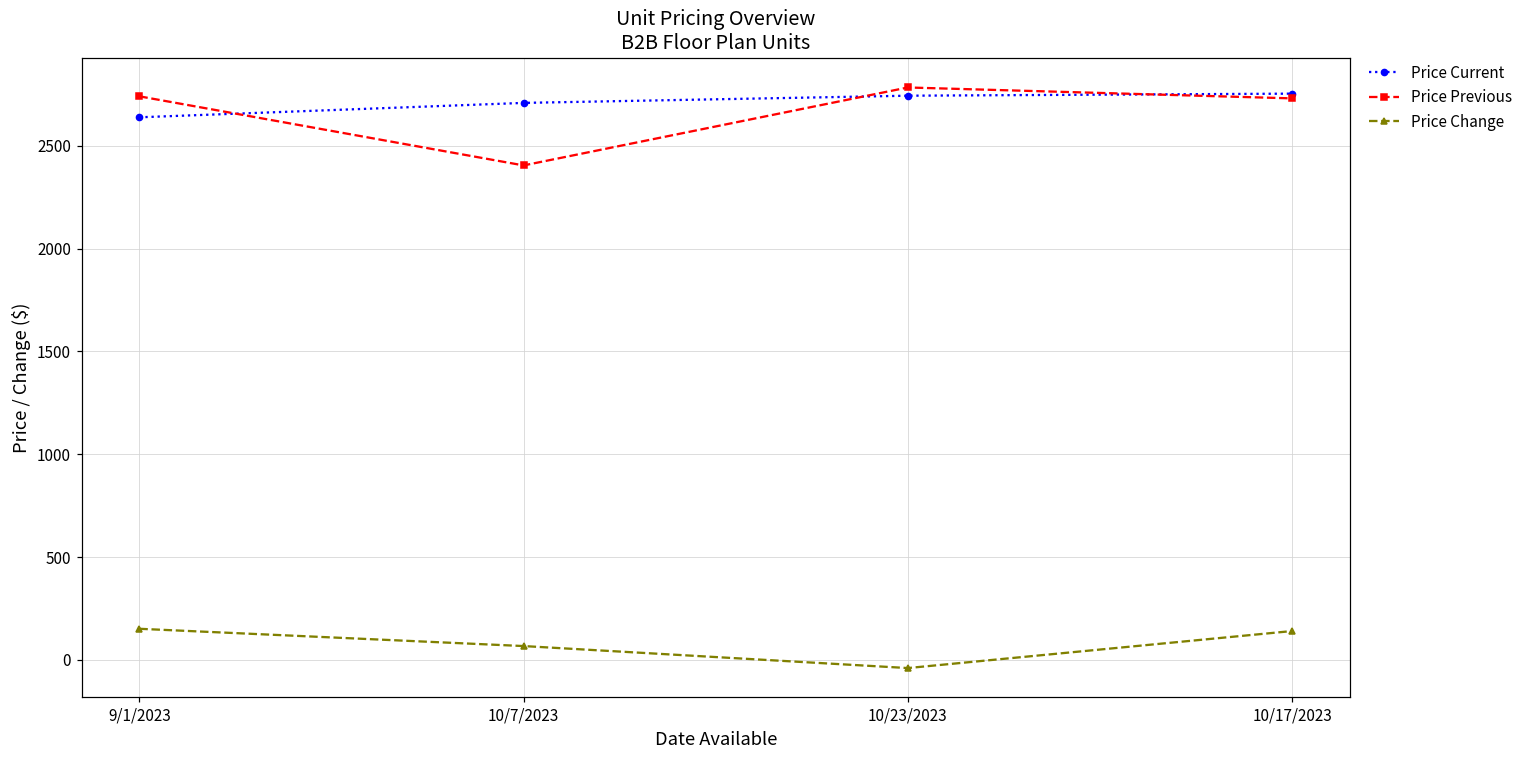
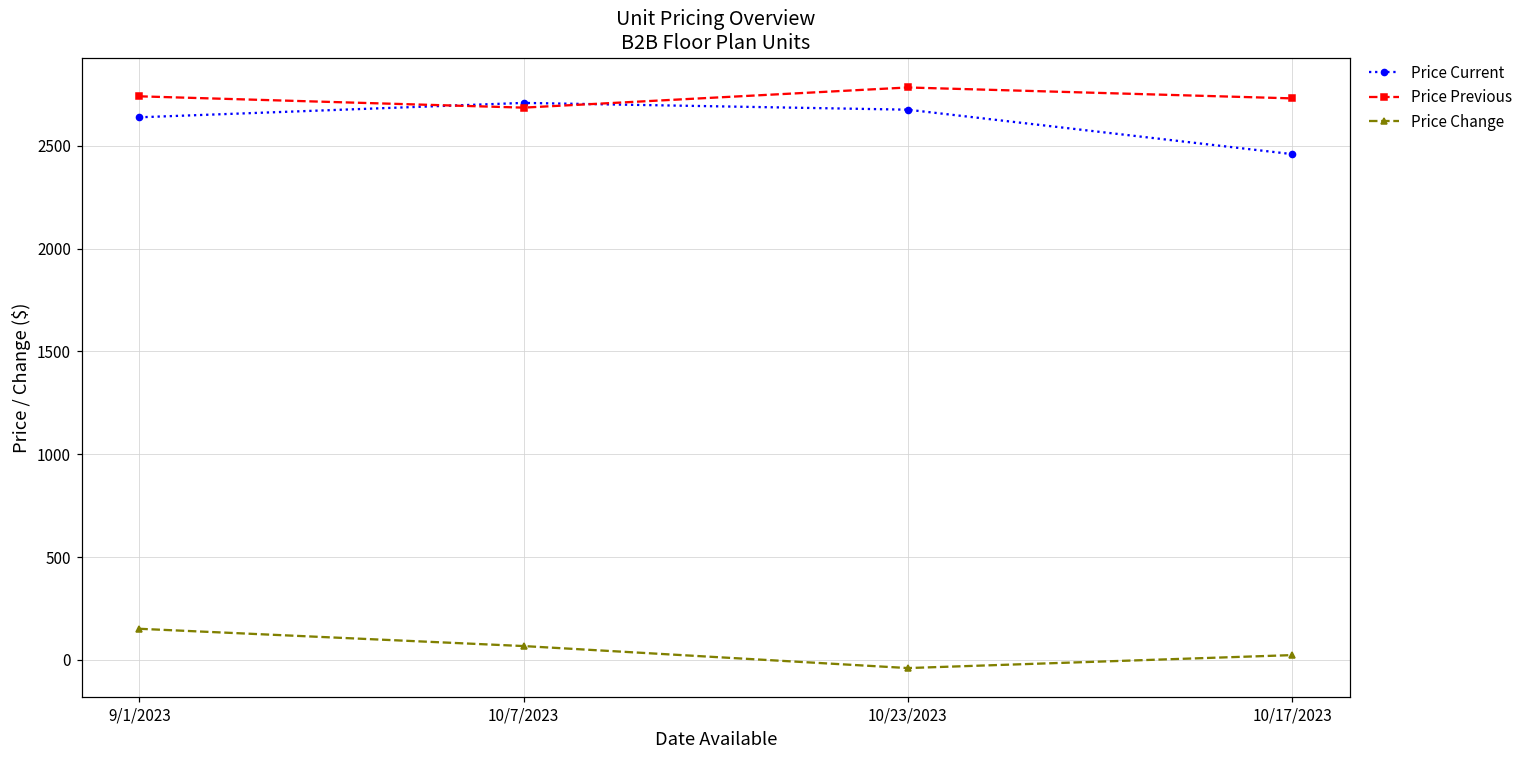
Price Previous, 10/7/2023: 2400 -> 2690
Price Current, 10/23/2023: 2740 -> 2680
Price Current, 10/17/2023: 2750 -> 2460
Price Change, 10/17/2023: 140 -> 20
